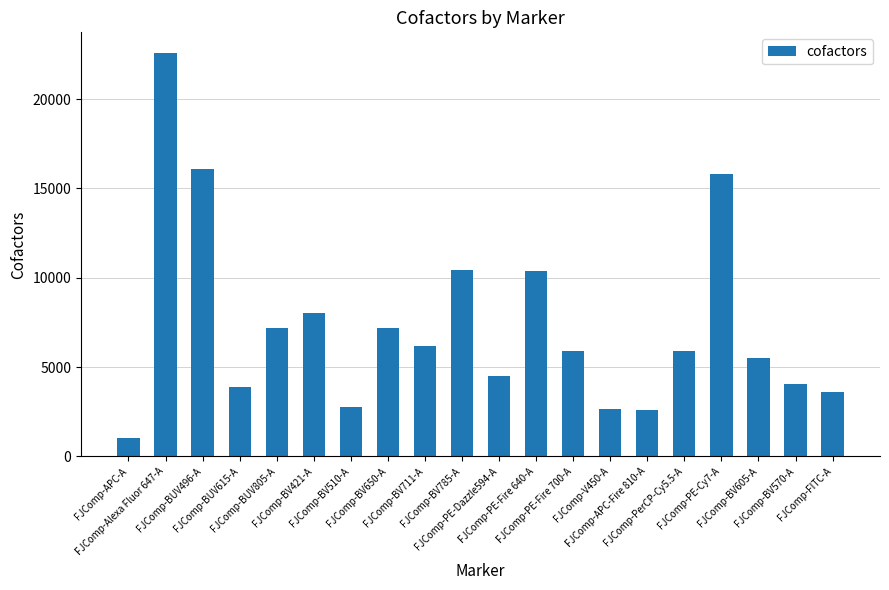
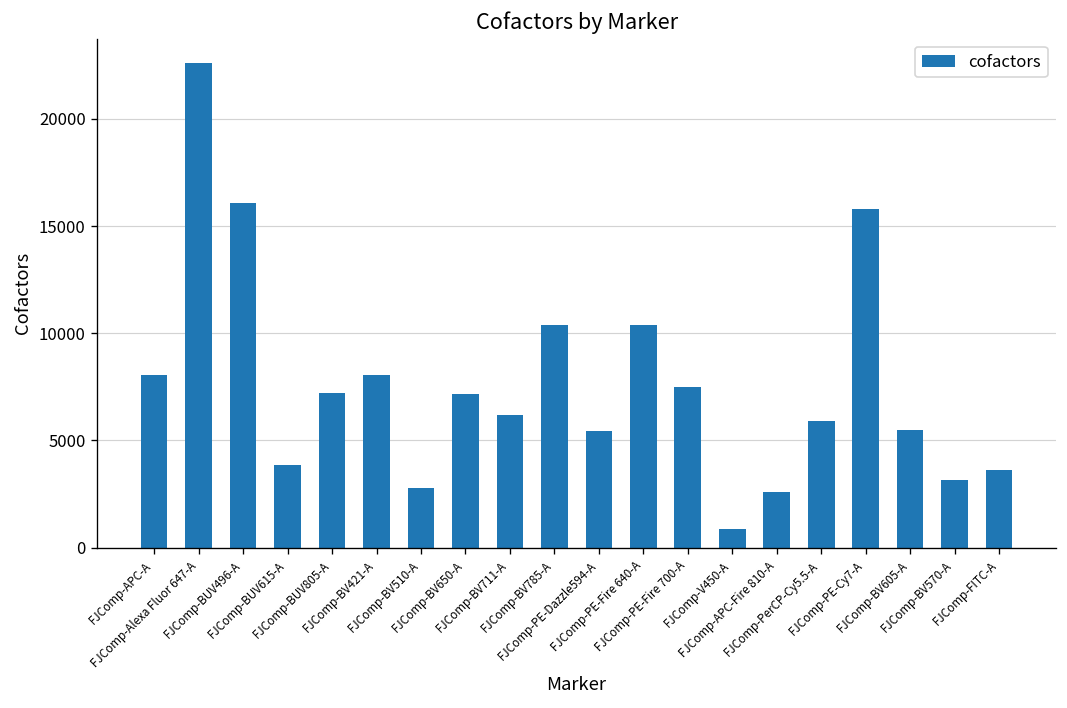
FJComp-APC-A: 1000 -> 8100
FJComp-PE-Dazzle594-A: 4500 -> 5400
FJComp-PE-Fire 700-A: 5900 -> 7500
FJComp-V450-A: 2600 -> 900
FJComp-BV570-A: 4100 -> 3200
